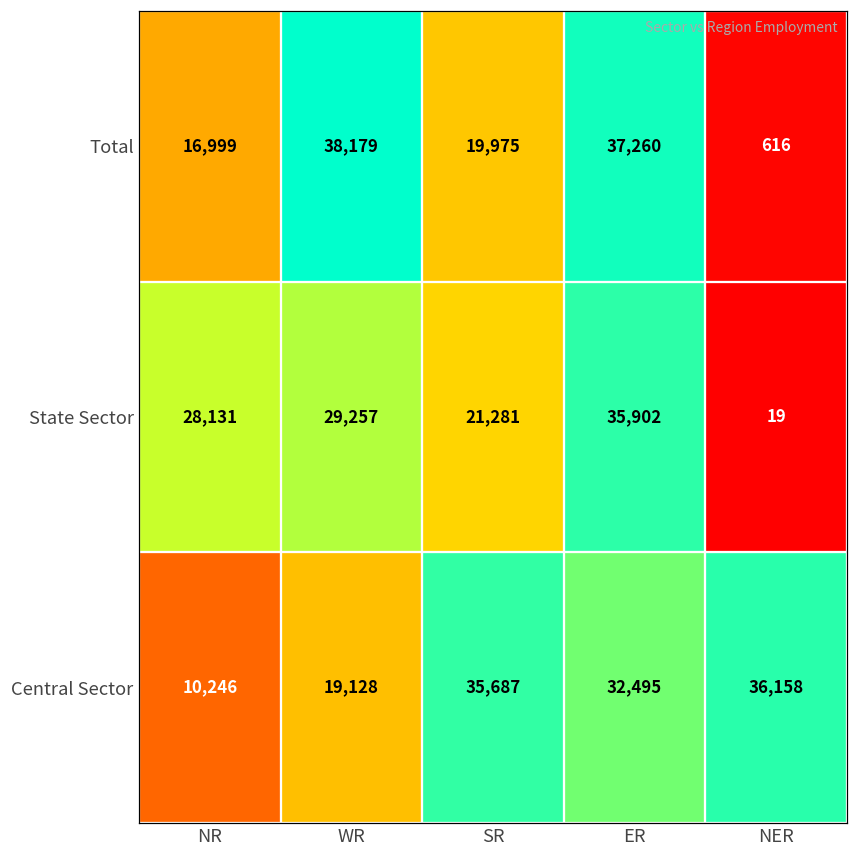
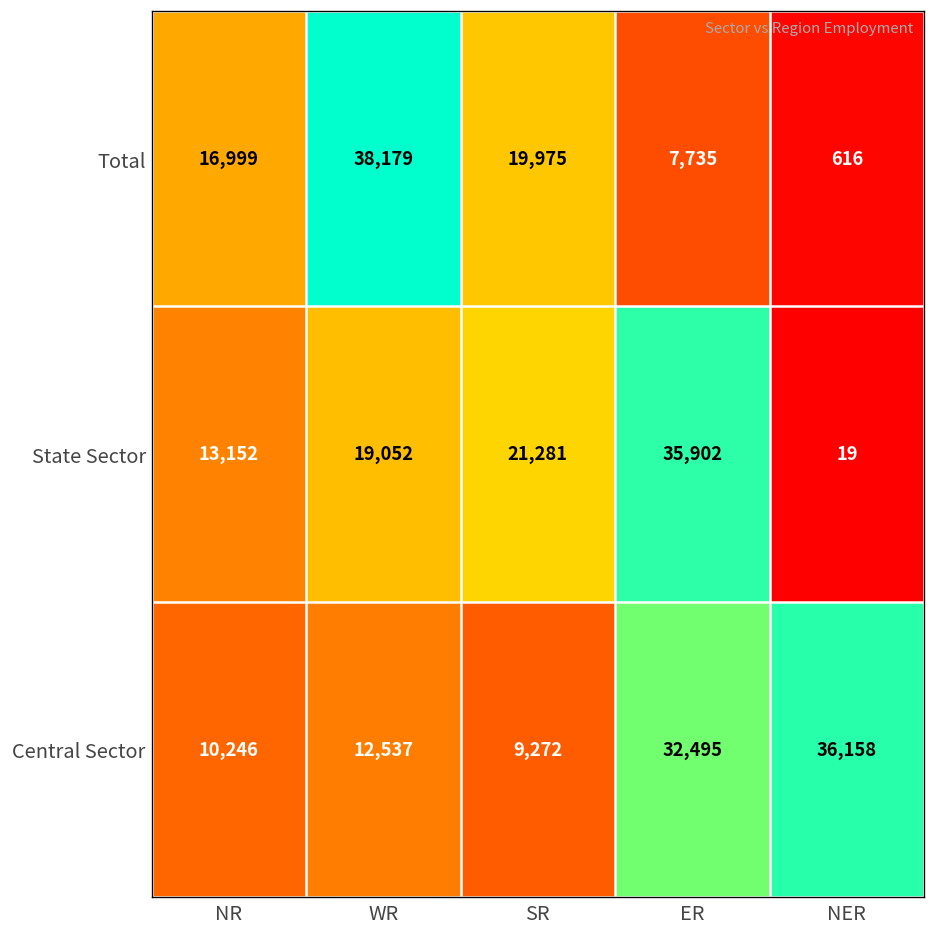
Total, ER: 37,260 -> 7,735
State Sector, NR: 28,131 -> 13,152
State Sector, WR: 29,257 -> 19,052
Central Sector, WR: 19,128 -> 12,537
Central Sector, SR: 35,687 -> 9,272
